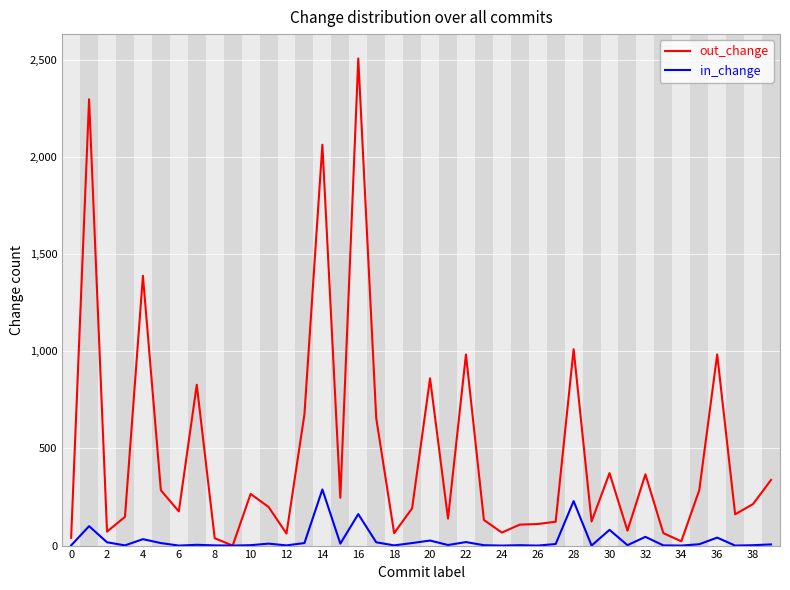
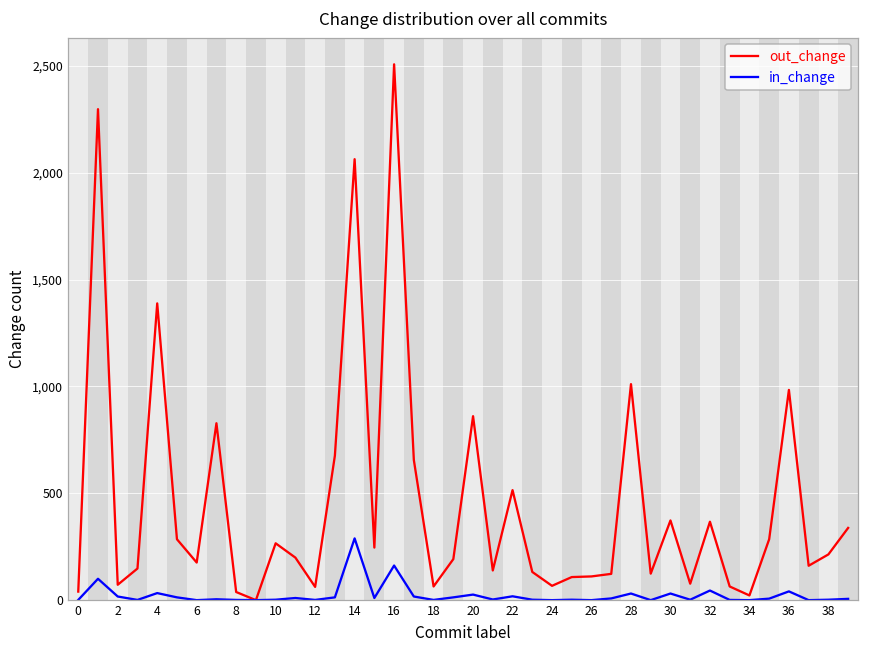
out_change, 22: 980 -> 520
in_change, 28: 230 -> 30
in_change, 30: 80 -> 30
